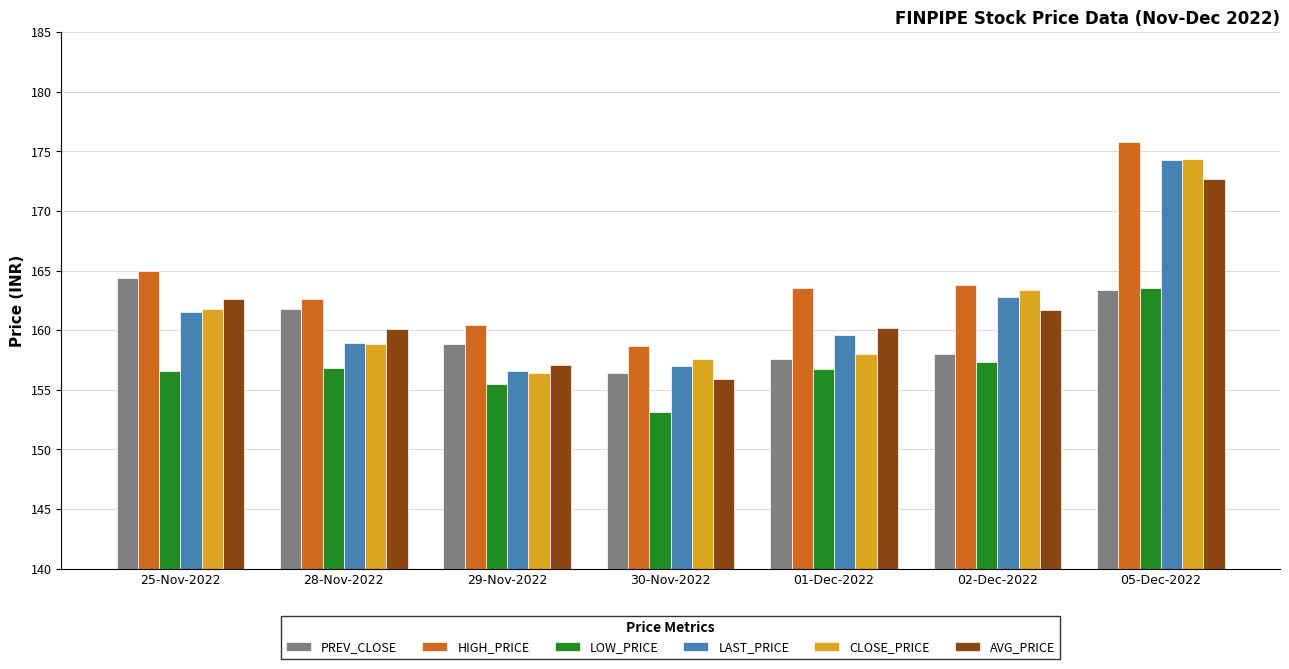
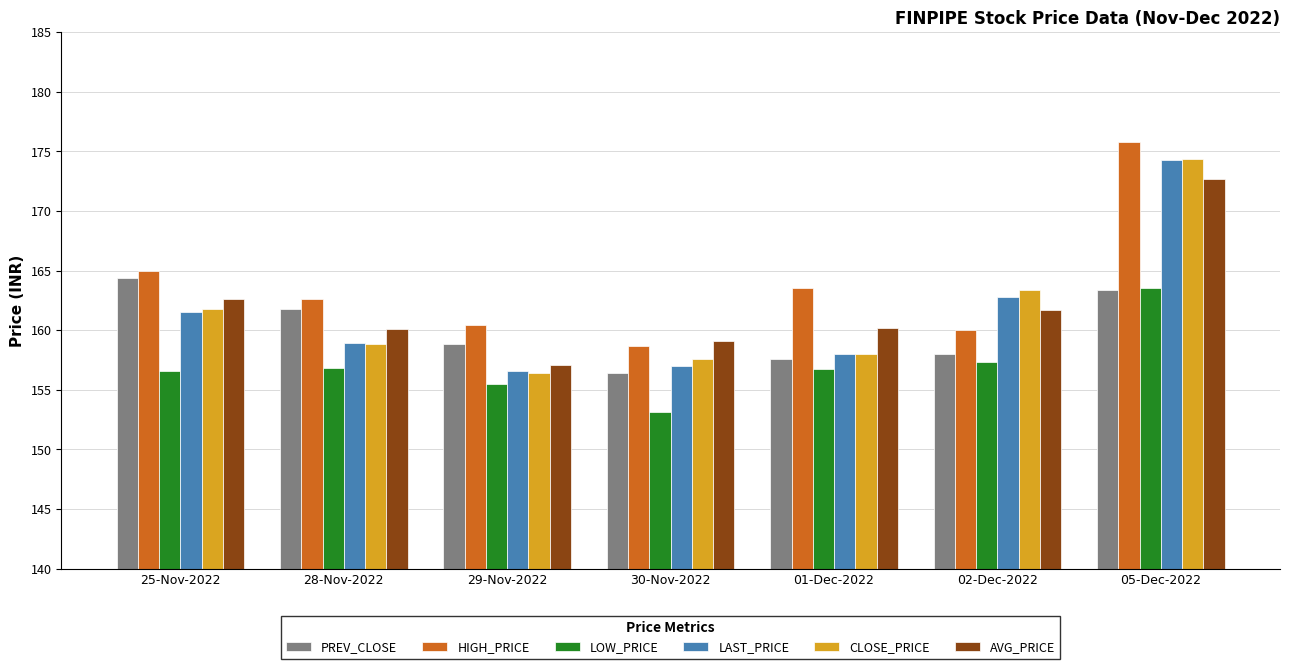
AVG_PRICE, 30-Nov-2022: 155.9 -> 159.1
LAST_PRICE, 01-Dec-2022: 159.6 -> 158.0
HIGH_PRICE, 02-Dec-2022: 163.8 -> 160.0
